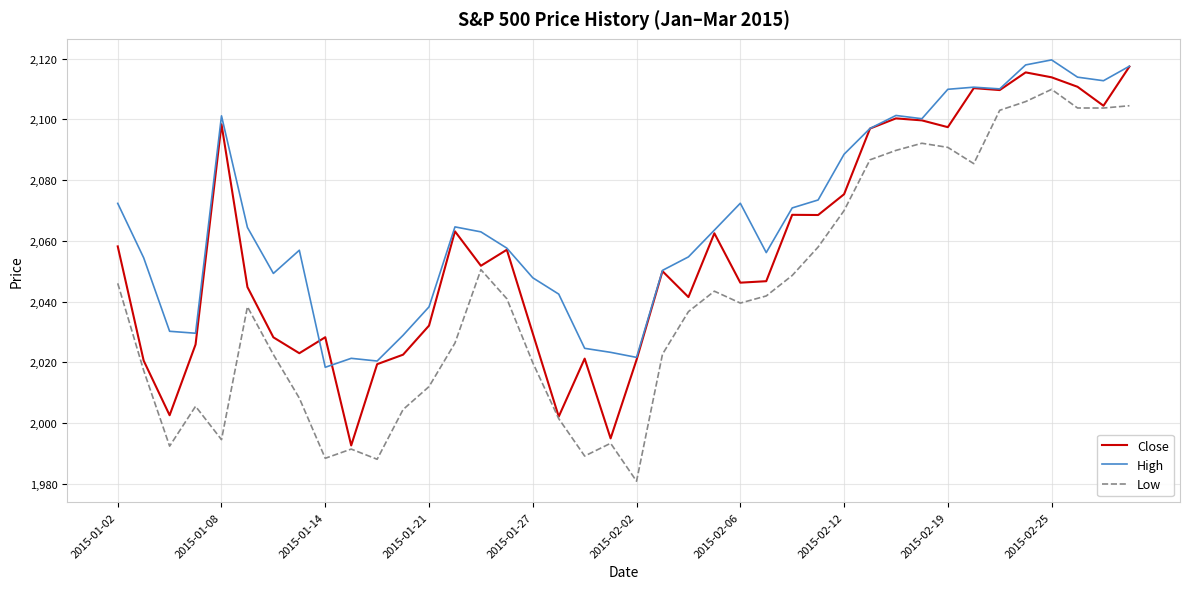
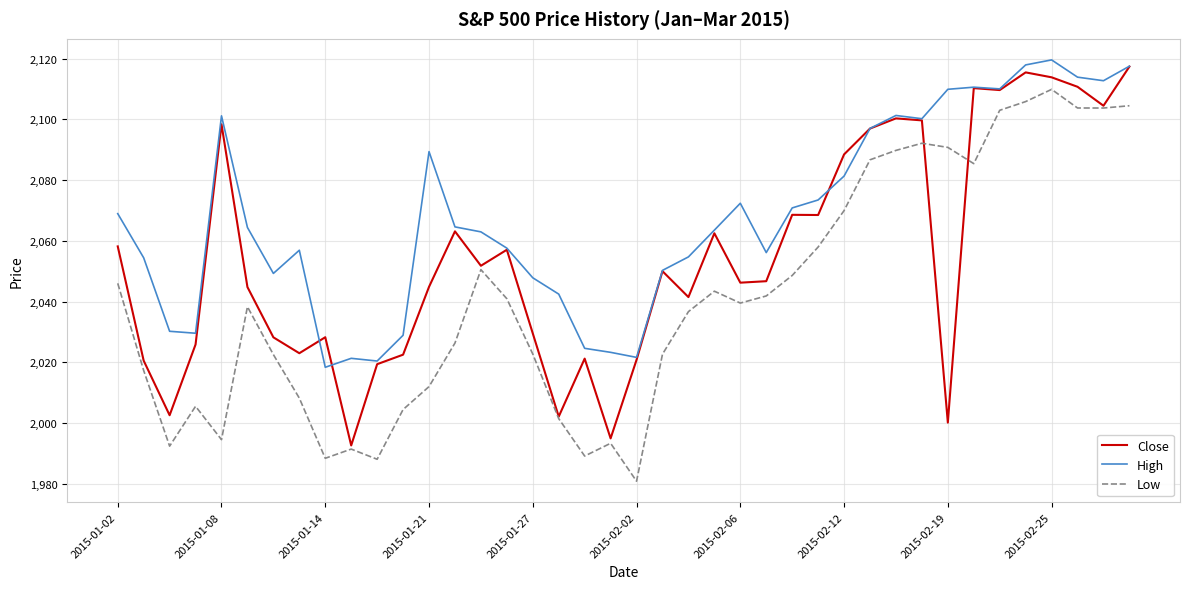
High, 2015-01-02: 2,072 -> 2,069
Close, 2015-01-21: 2,032 -> 2,045
High, 2015-01-21: 2,038 -> 2,089
Low, 2015-01-27: 2,020 -> 2,023
Close, 2015-02-12: 2,075 -> 2,088
High, 2015-02-12: 2,089 -> 2,081
Close, 2015-02-19: 2,097 -> 2,000
